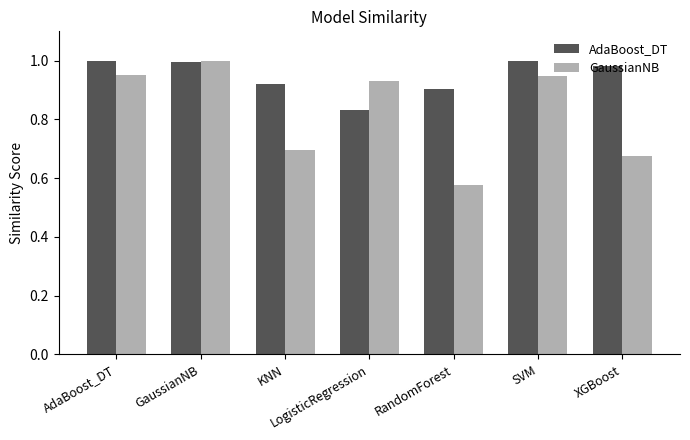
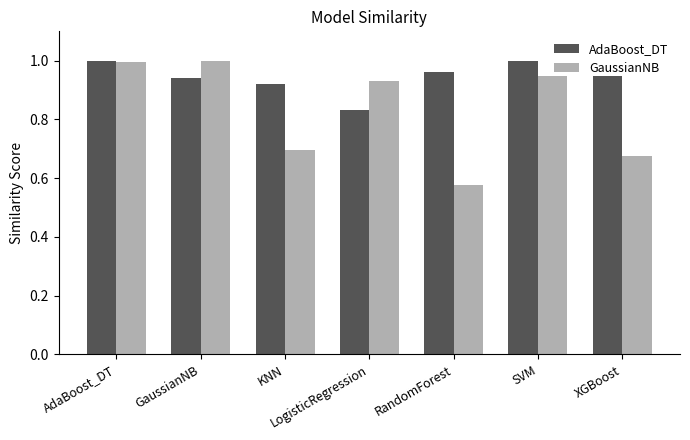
GaussianNB, AdaBoost_DT: 0.95 -> 1.00
AdaBoost_DT, GaussianNB: 1.00 -> 0.94
AdaBoost_DT, RandomForest: 0.91 -> 0.96
AdaBoost_DT, XGBoost: 0.98 -> 0.95
